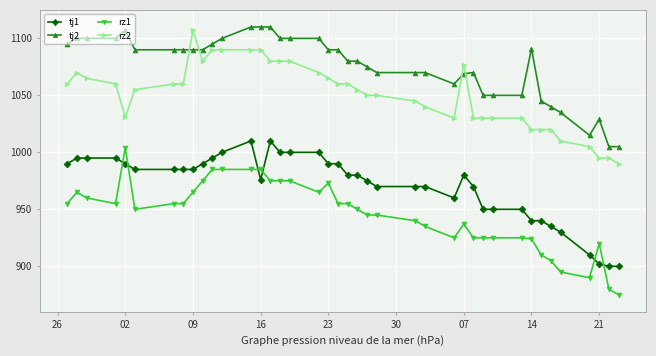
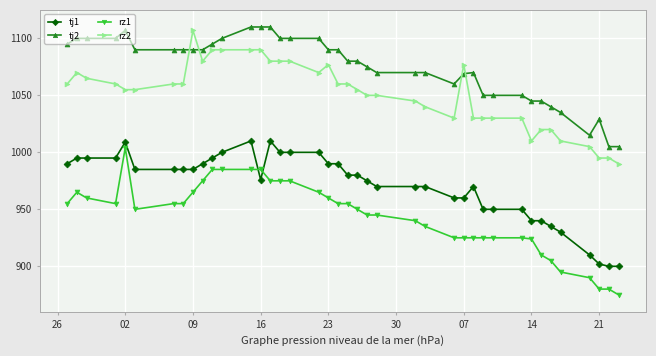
tj1, 02: 990 -> 1009
rz2, 02: 1031 -> 1055
rz1, 23: 973 -> 960
rz2, 23: 1065 -> 1077
tj1, 07: 980 -> 960
rz1, 07: 937 -> 925
tj2, 14: 1091 -> 1045
rz2, 14: 1020 -> 1010
rz1, 21: 920 -> 880
